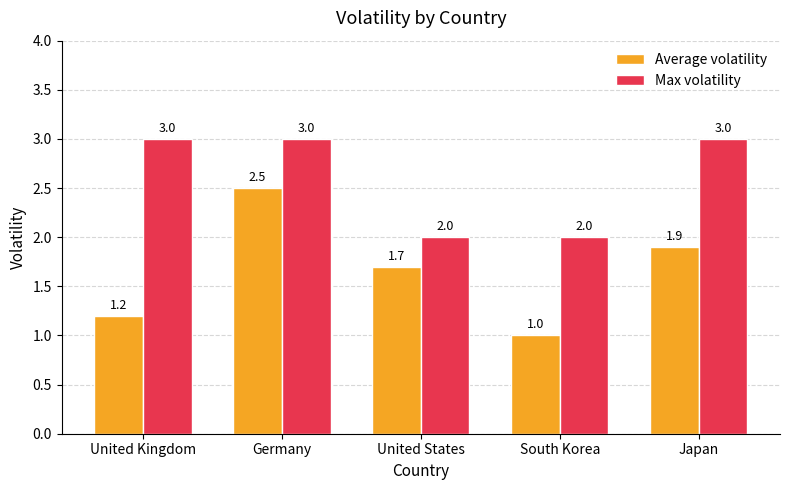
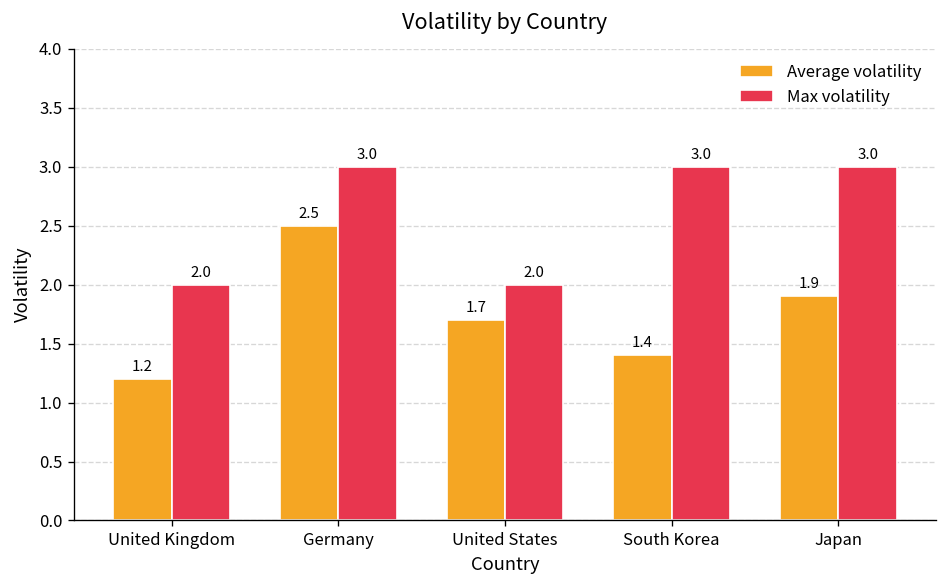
Max volatility, United Kingdom: 3.0 -> 2.0
Average volatility, South Korea: 1.0 -> 1.4
Max volatility, South Korea: 2.0 -> 3.0
